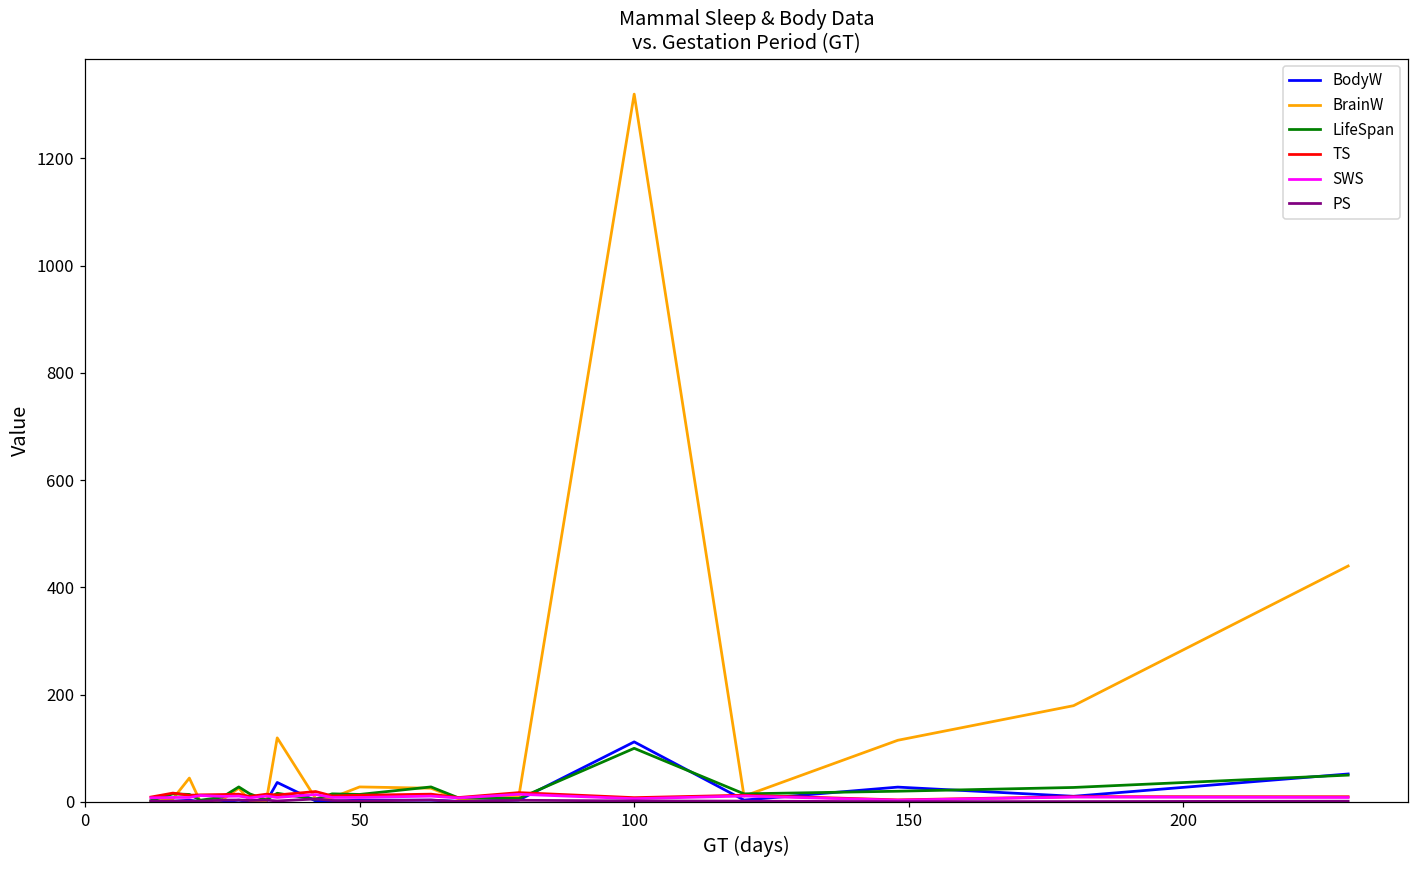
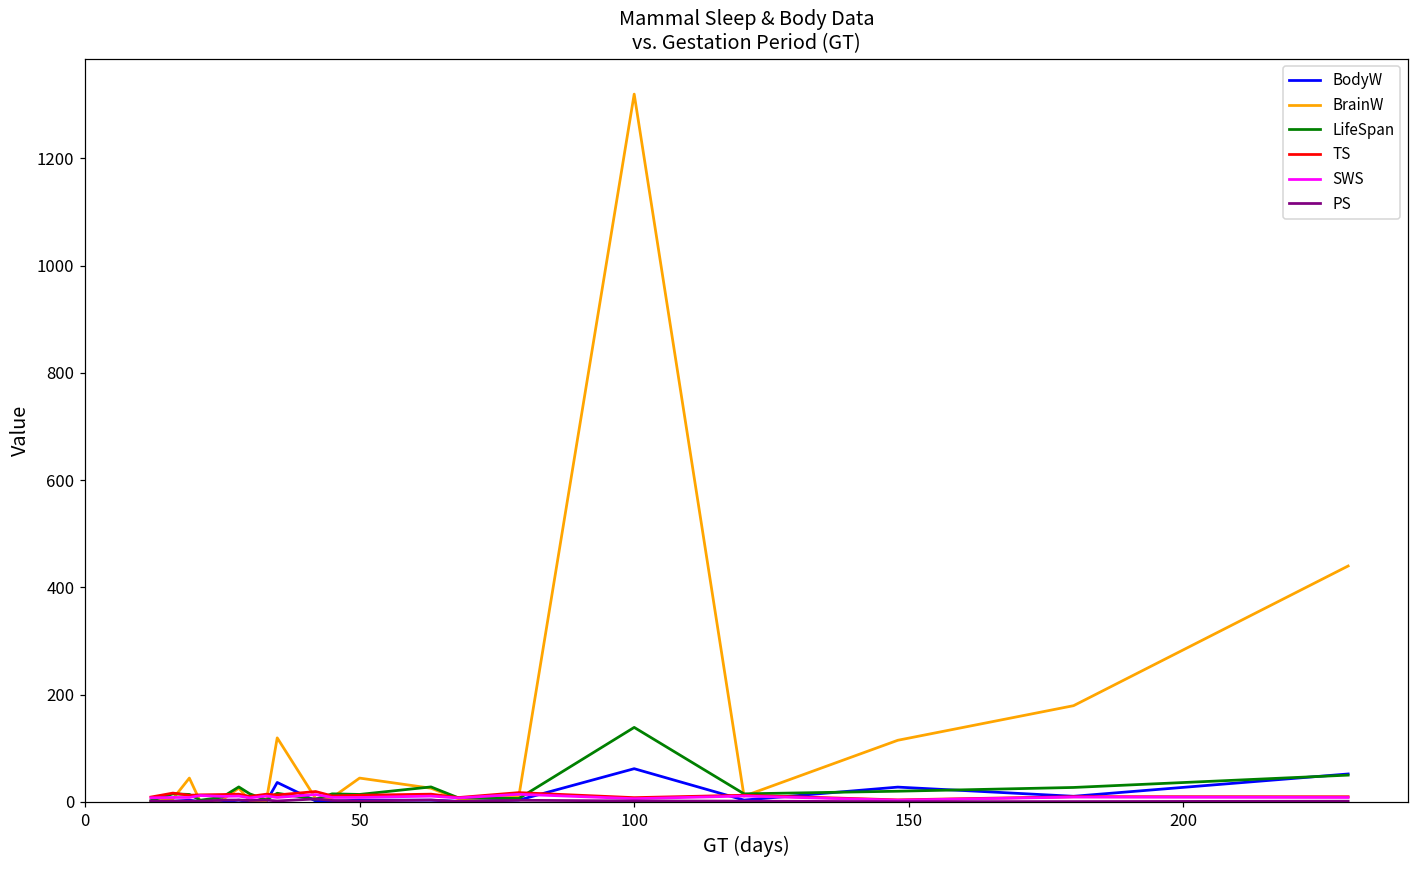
BrainW, 50: 30 -> 40
BodyW, 100: 110 -> 60
LifeSpan, 100: 100 -> 140
